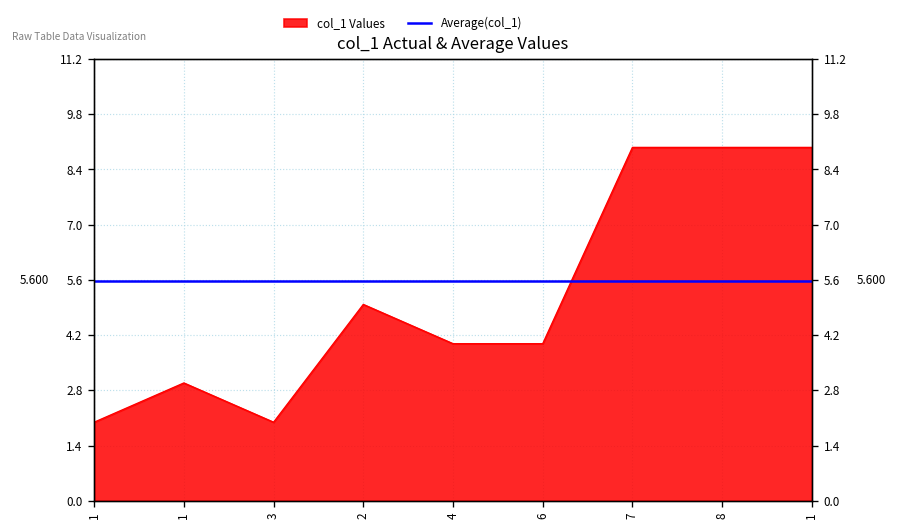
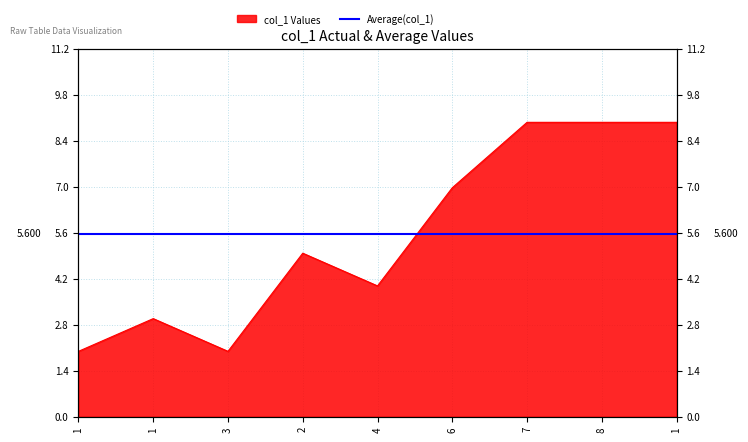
col_1 Values, 6: 4 -> 7
